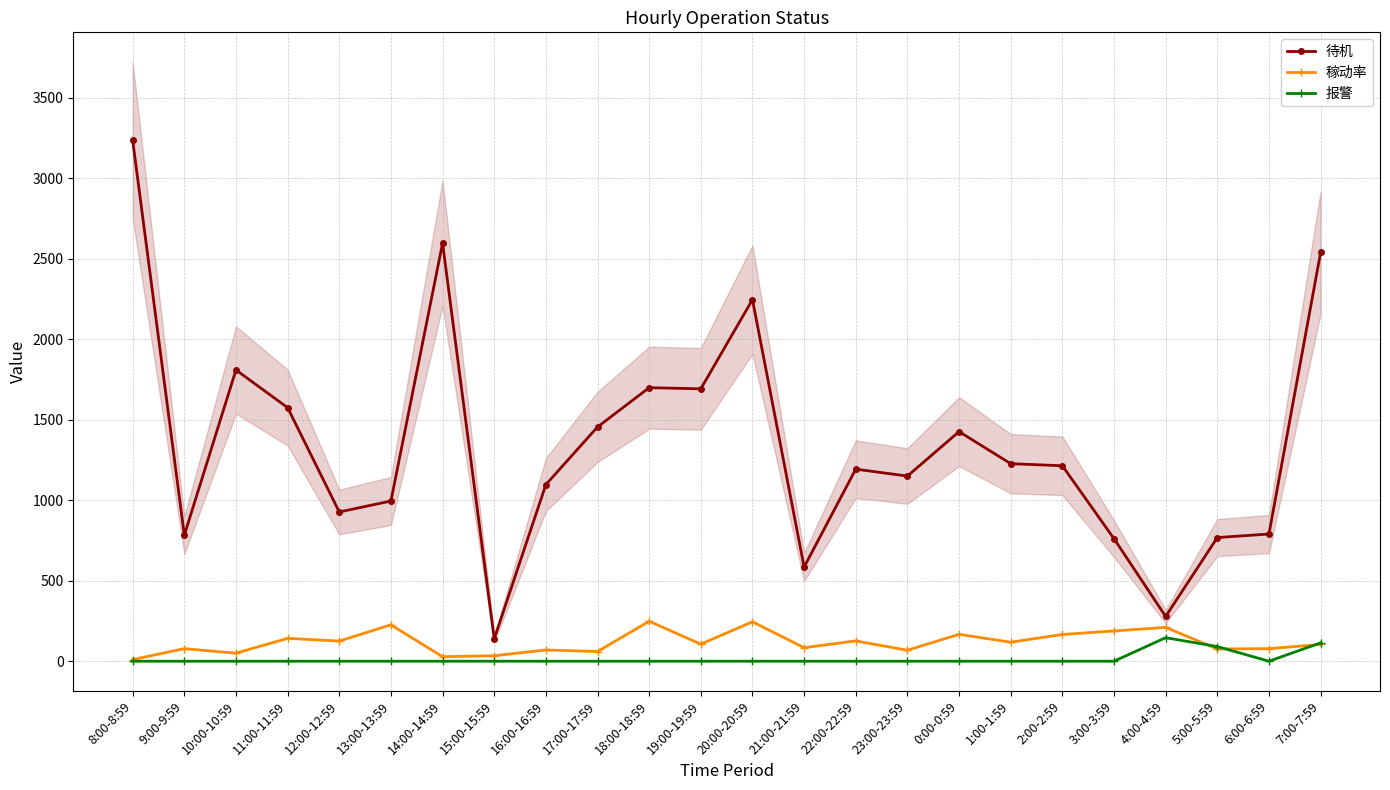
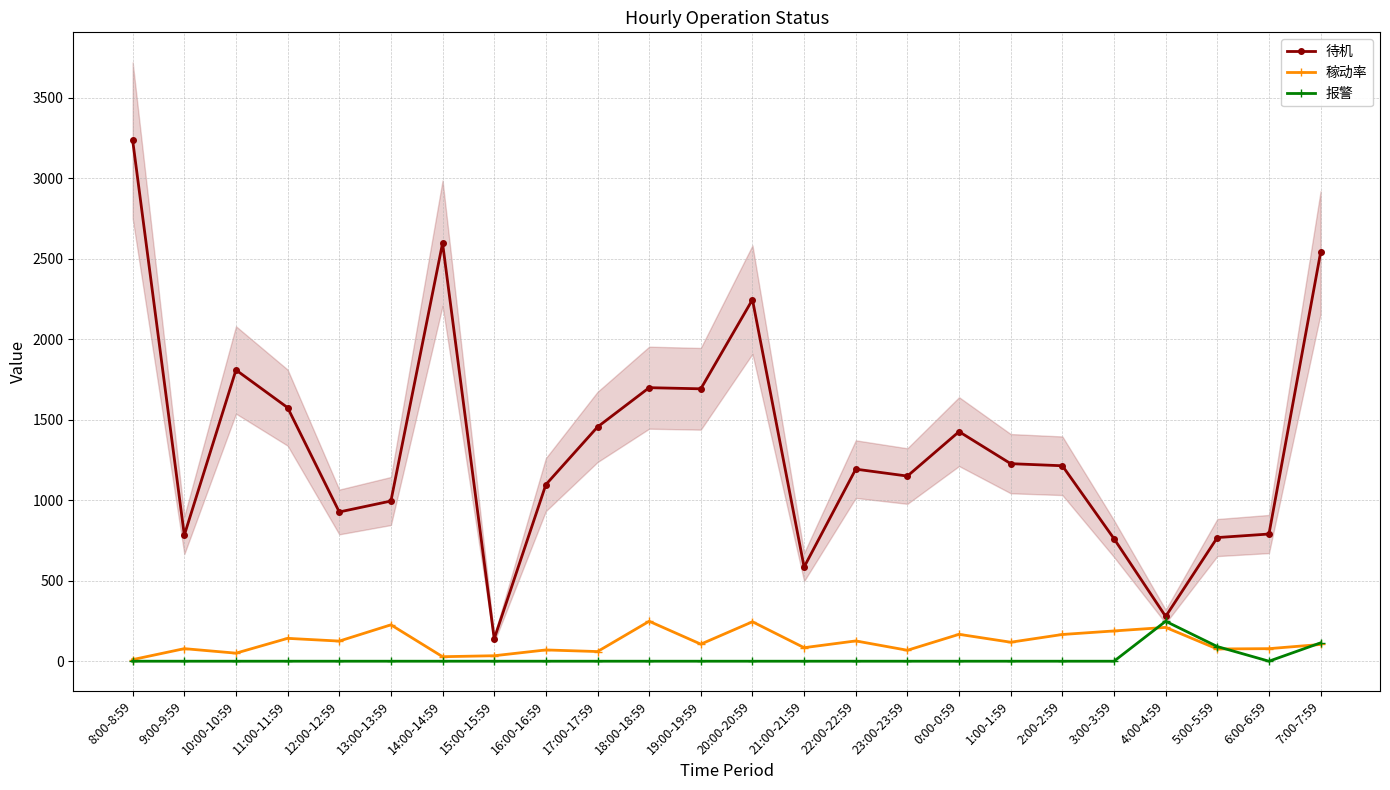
报警, 4:00-4:59: 150 -> 250
